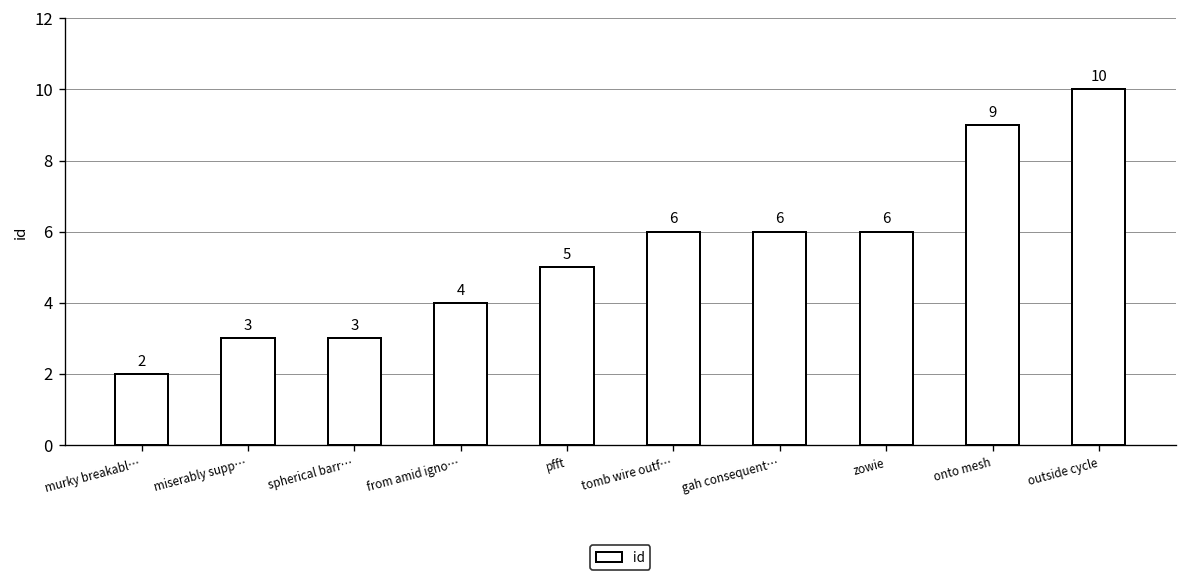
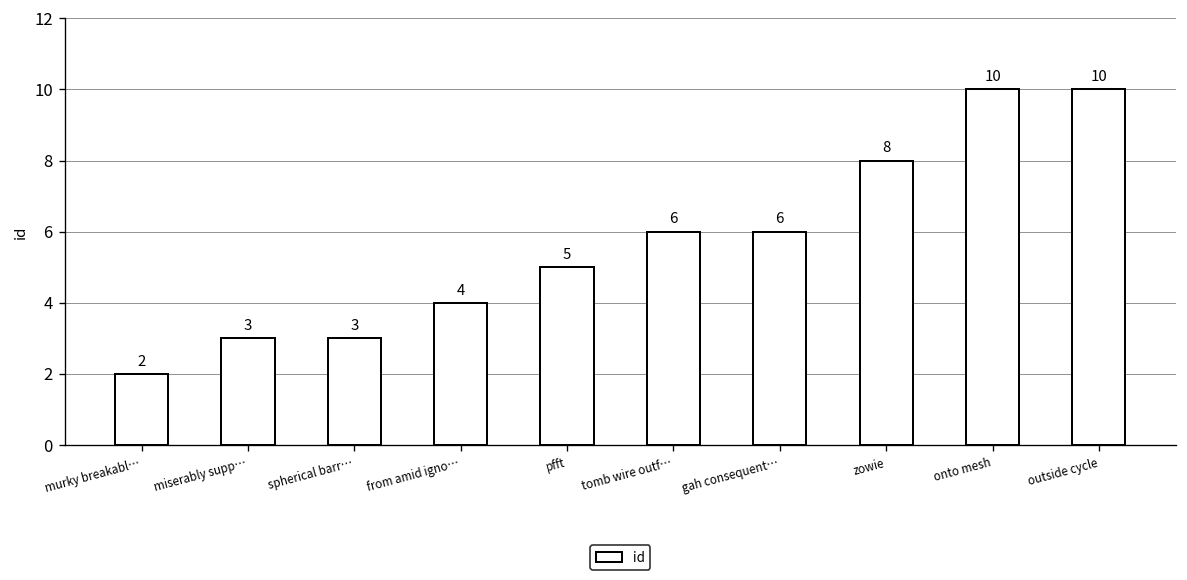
zowie: 6 -> 8
onto mesh: 9 -> 10
